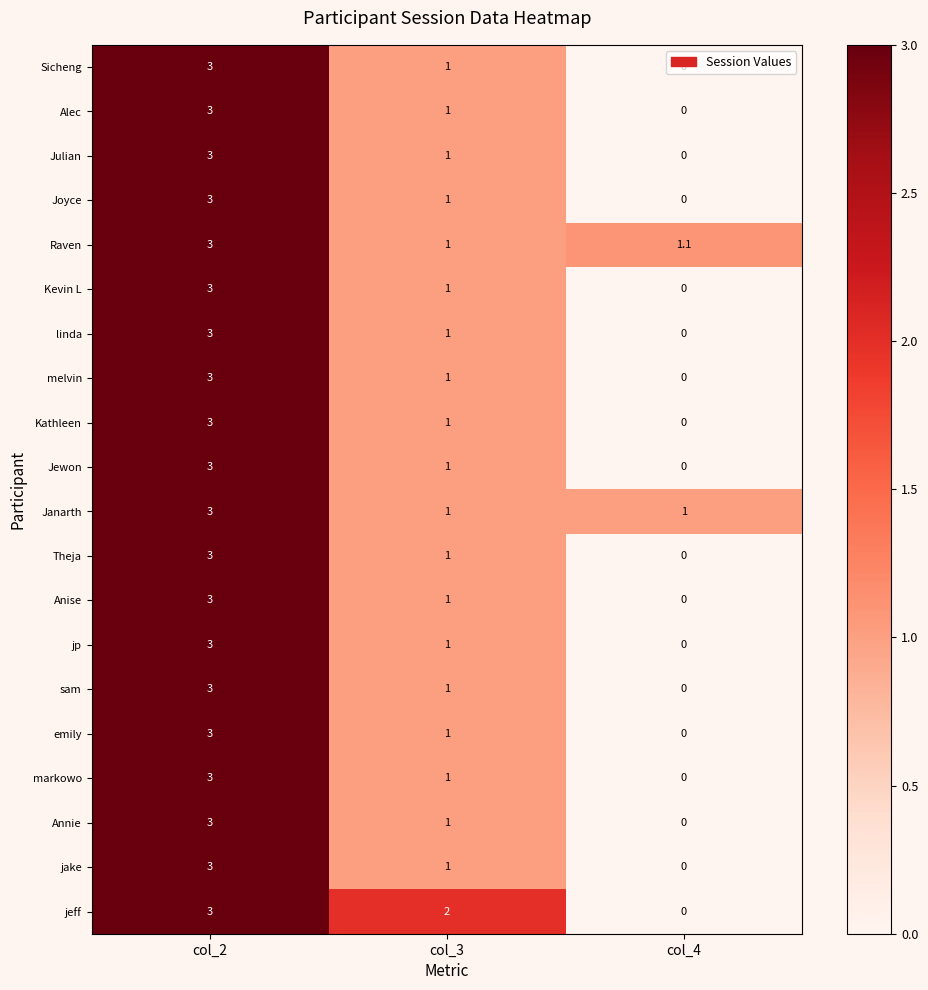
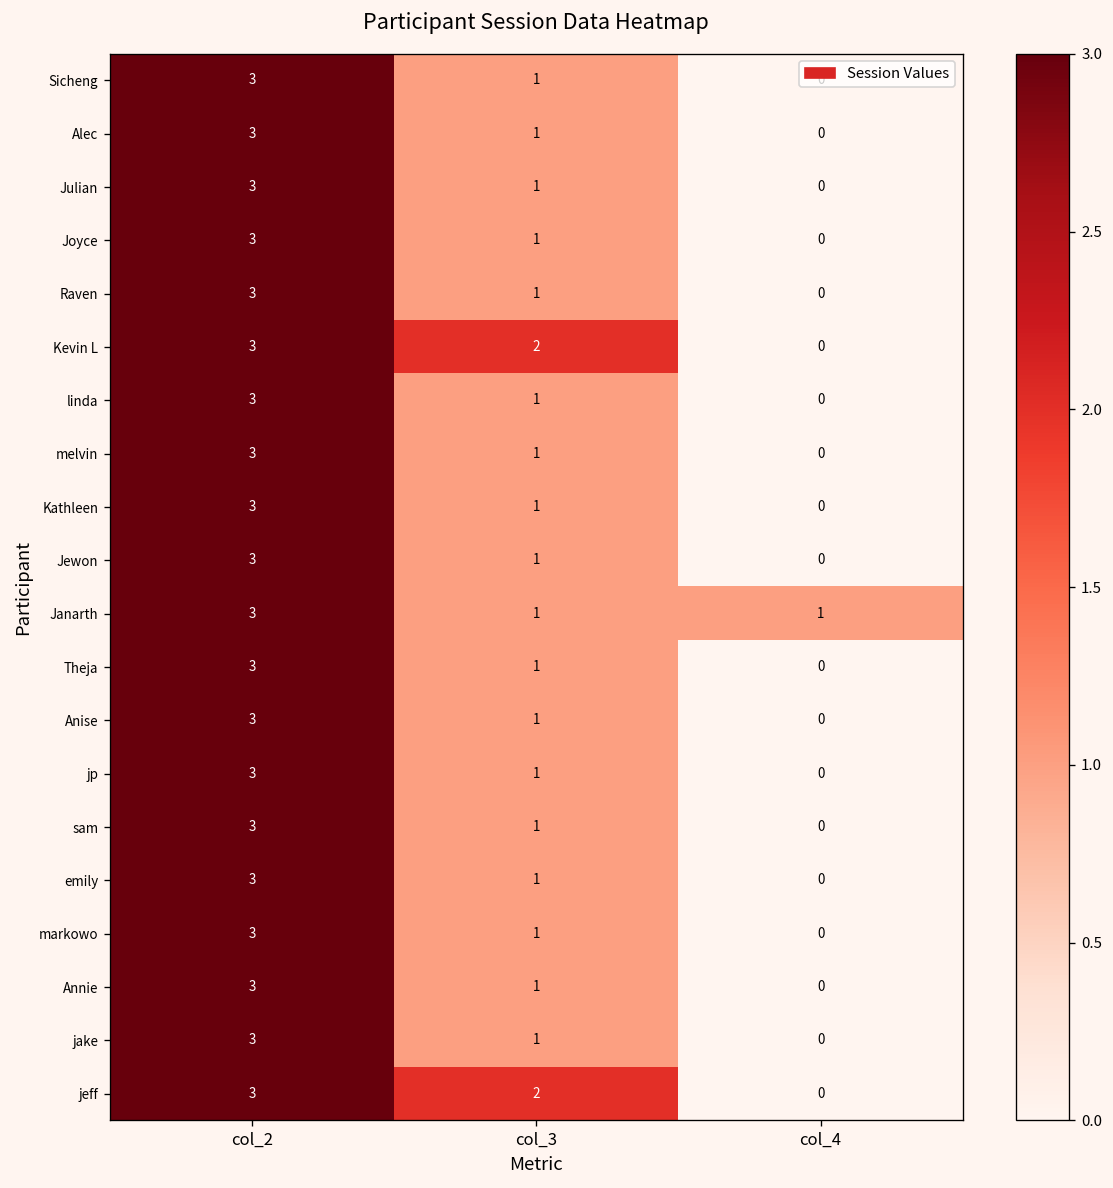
Raven, col_4: 1.1 -> 0
Kevin L, col_3: 1 -> 2
